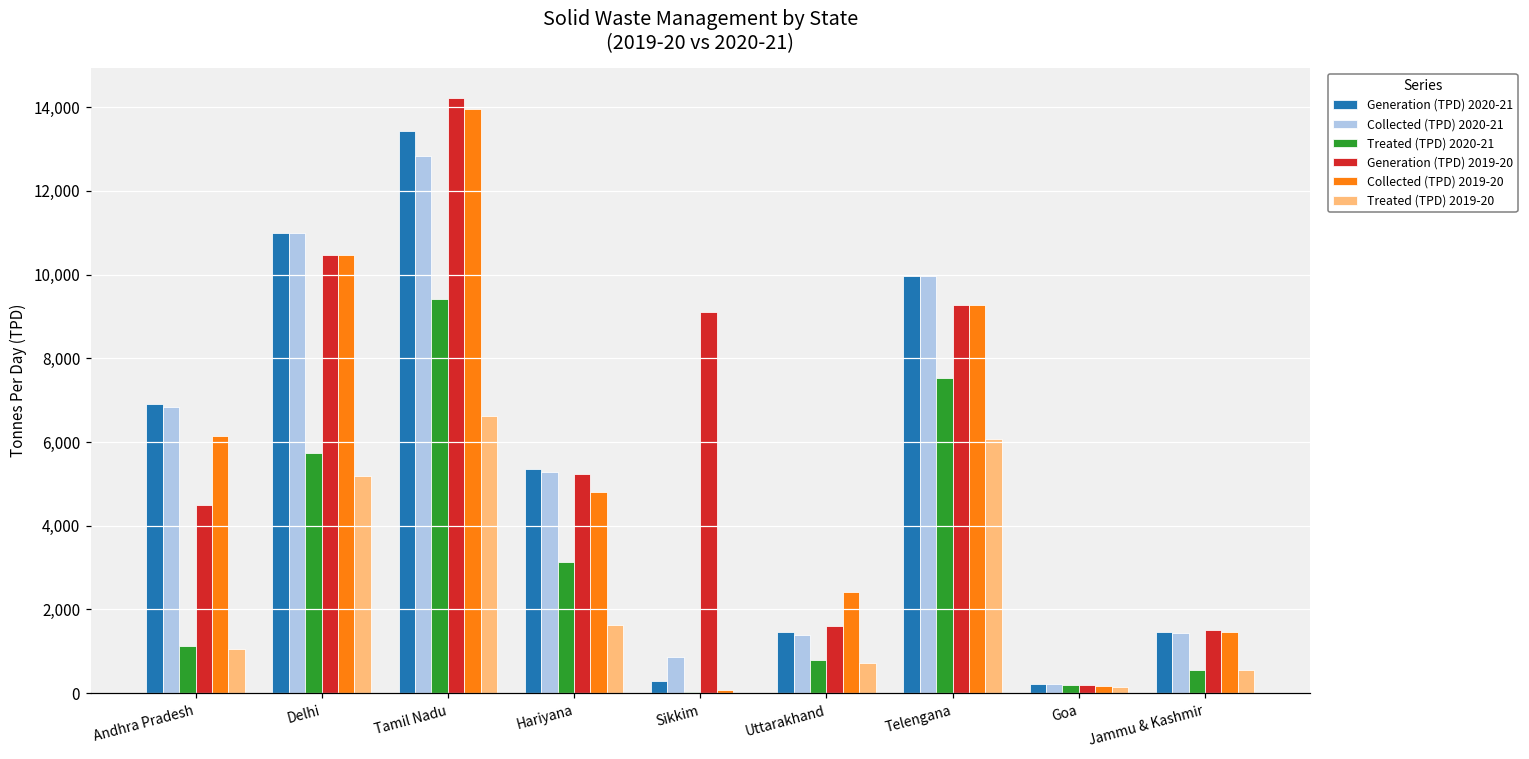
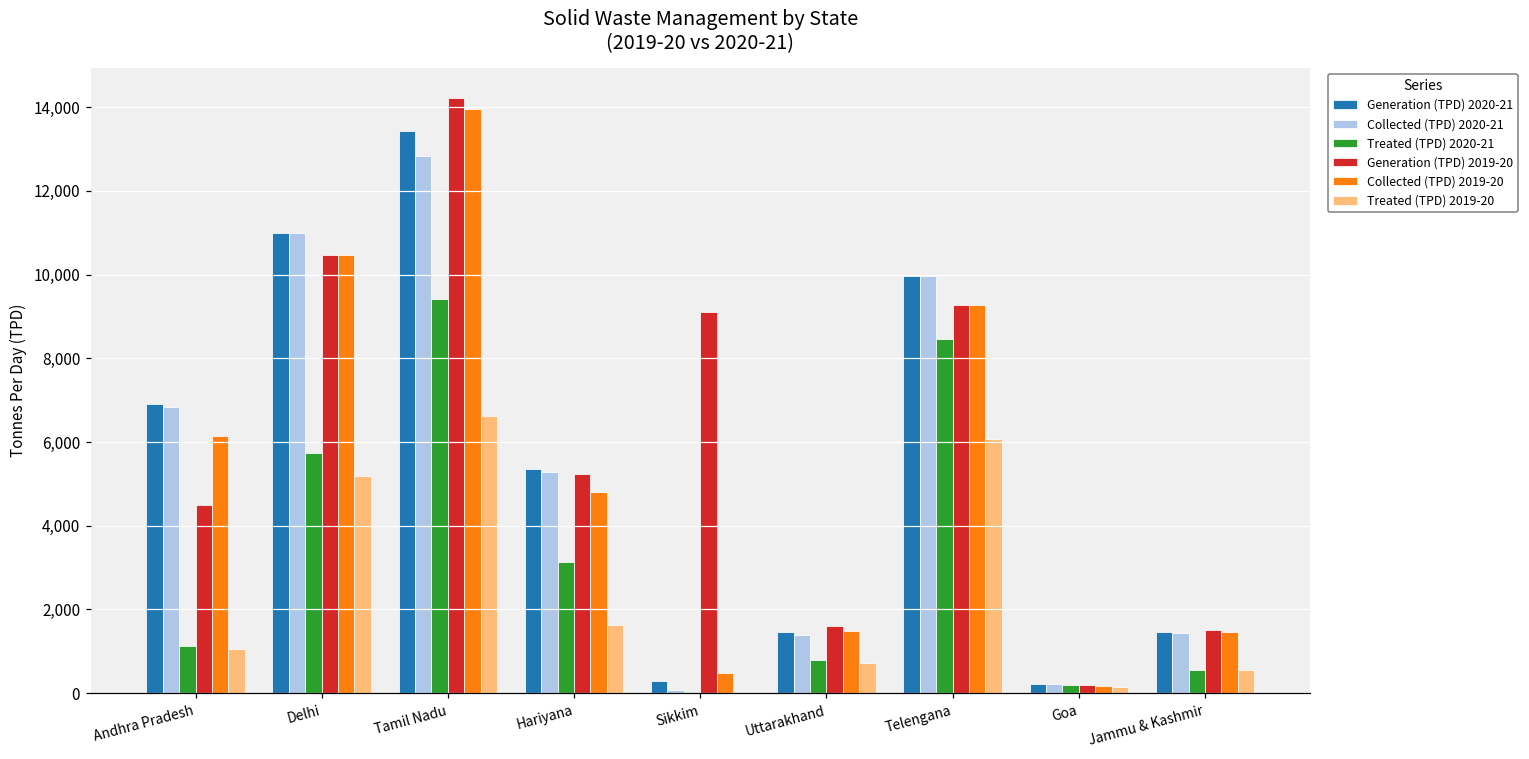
Collected (TPD) 2020-21, Sikkim: 900 -> 100
Collected (TPD) 2019-20, Sikkim: 100 -> 500
Collected (TPD) 2019-20, Uttarakhand: 2,400 -> 1,500
Treated (TPD) 2020-21, Telengana: 7,500 -> 8,500
